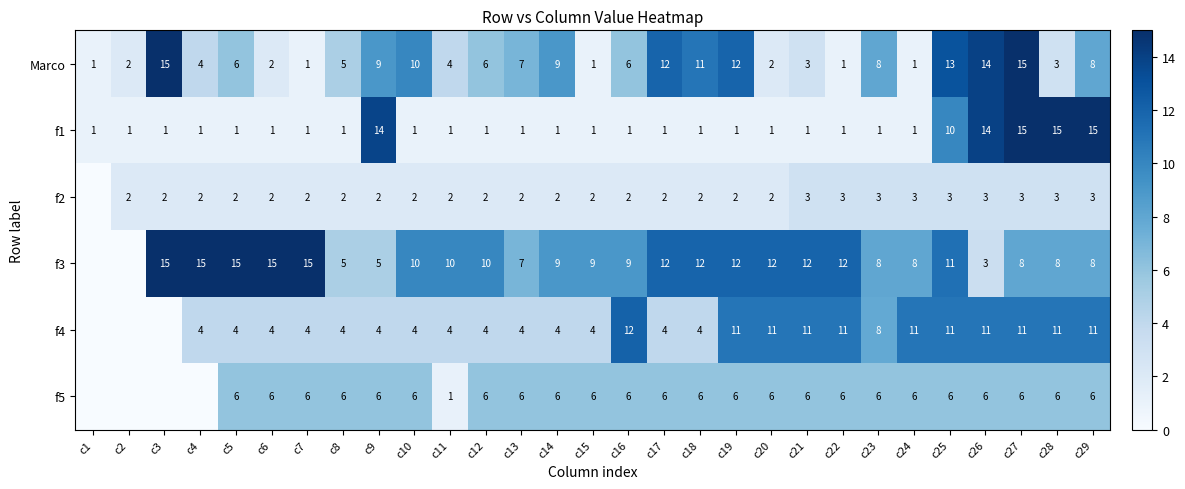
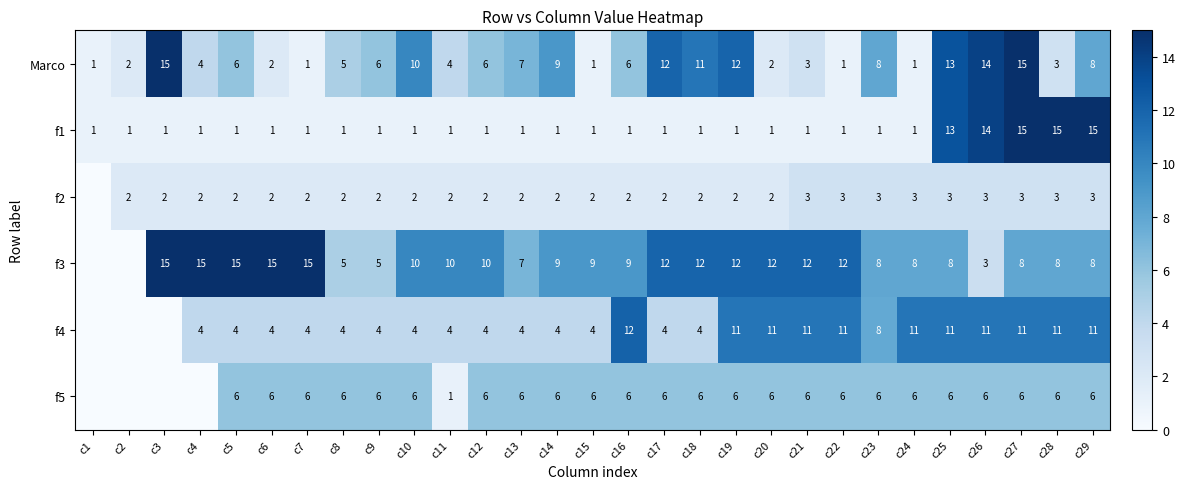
Marco, c9: 9 -> 6
f1, c9: 14 -> 1
f1, c25: 10 -> 13
f3, c25: 11 -> 8
